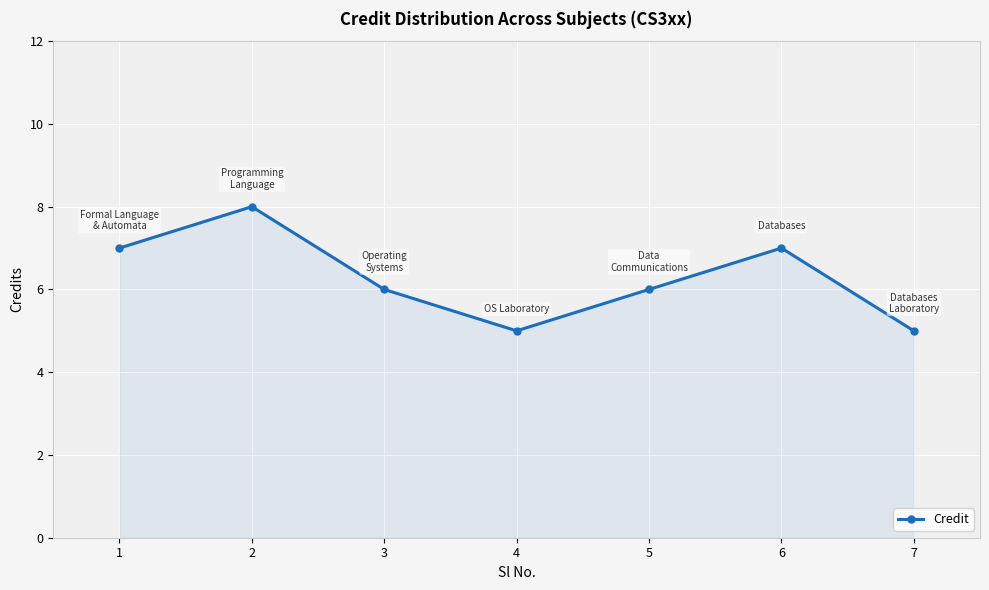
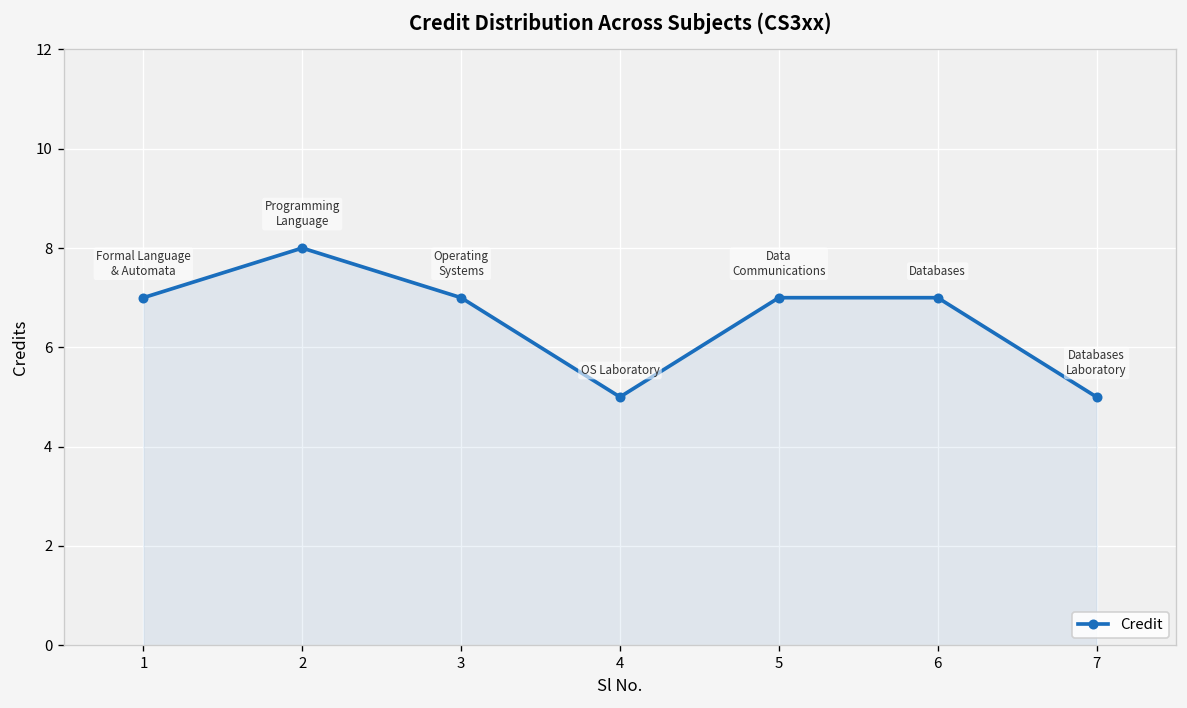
3: 6 -> 7
5: 6 -> 7
